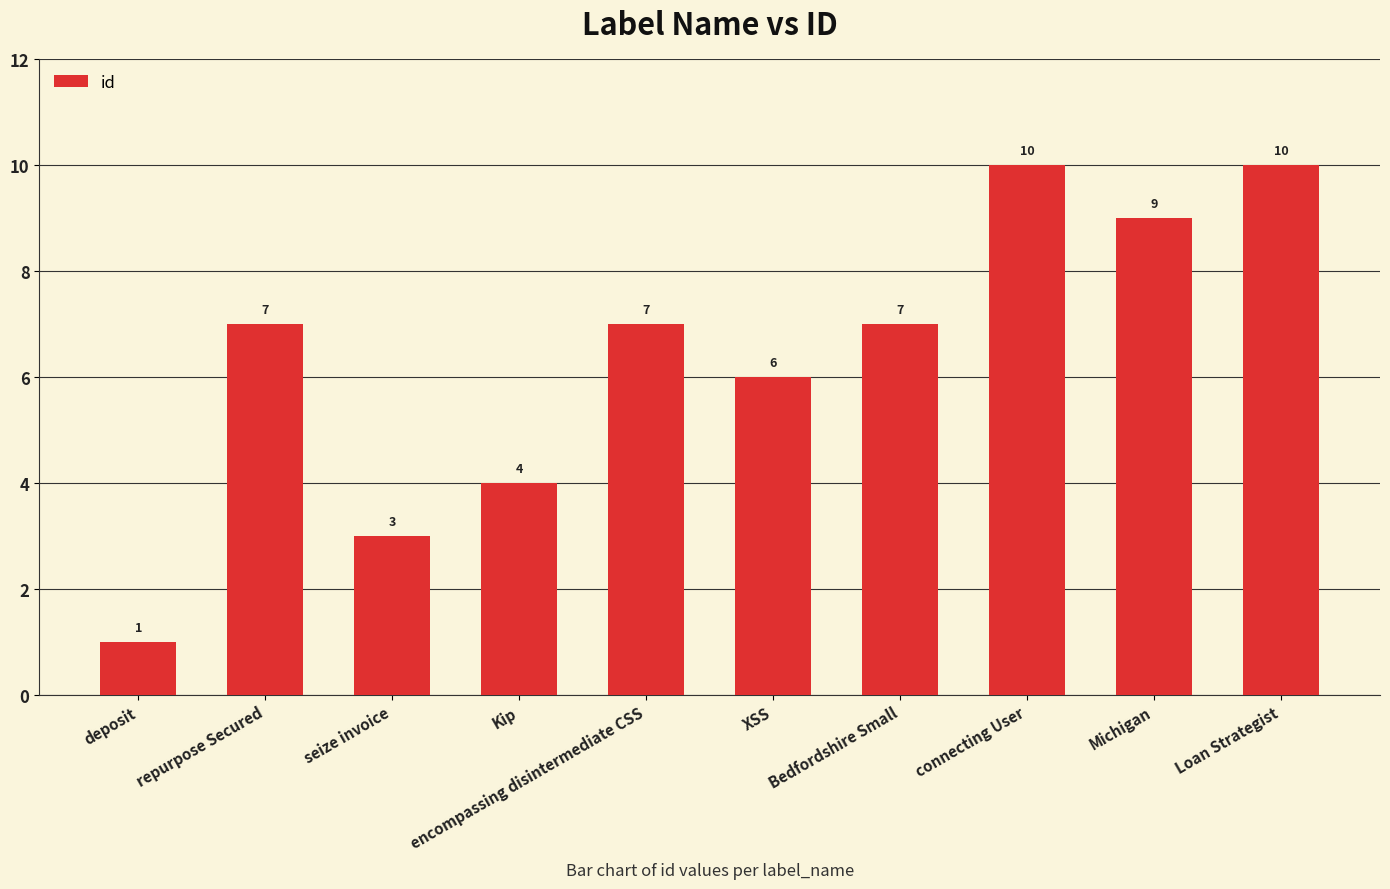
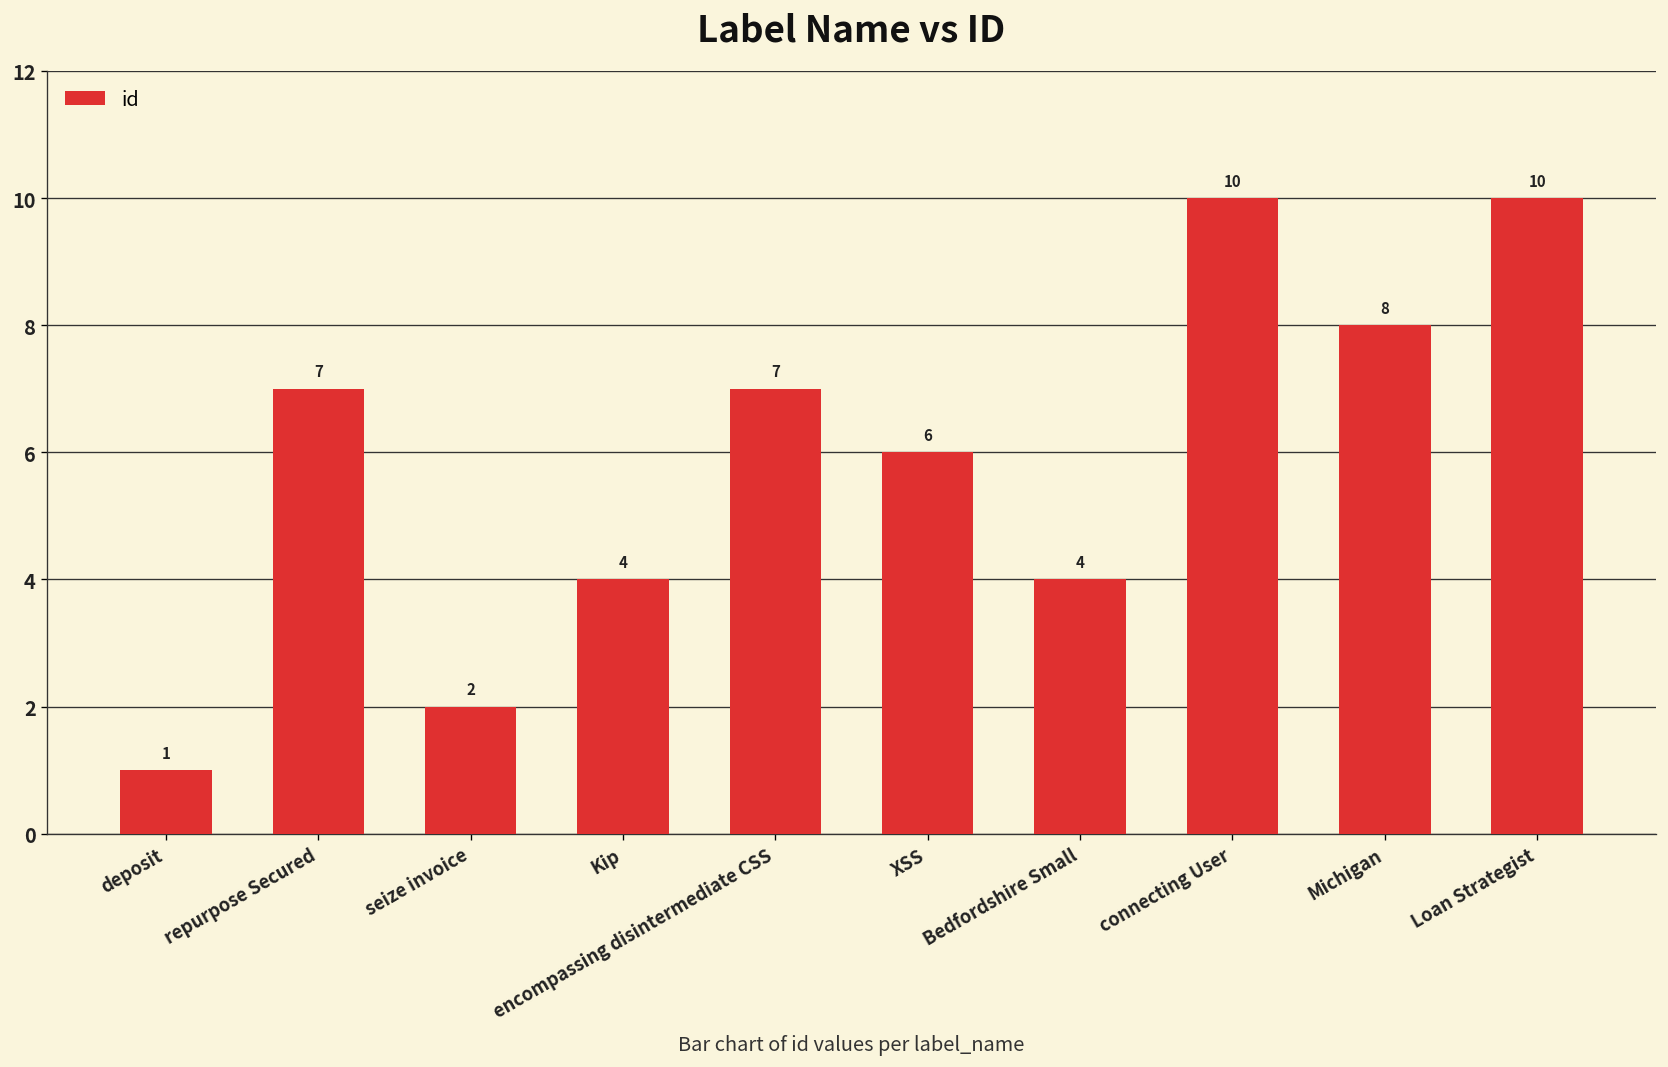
seize invoice: 3 -> 2
Bedfordshire Small: 7 -> 4
Michigan: 9 -> 8
